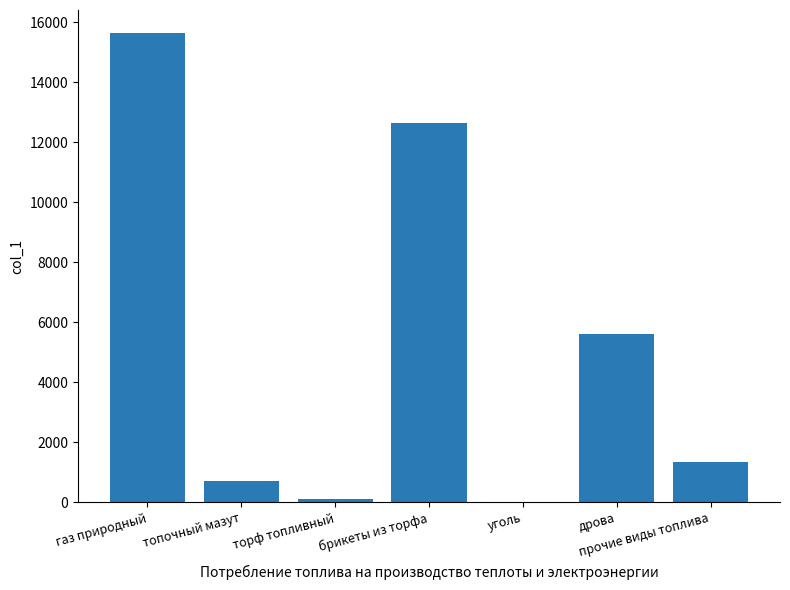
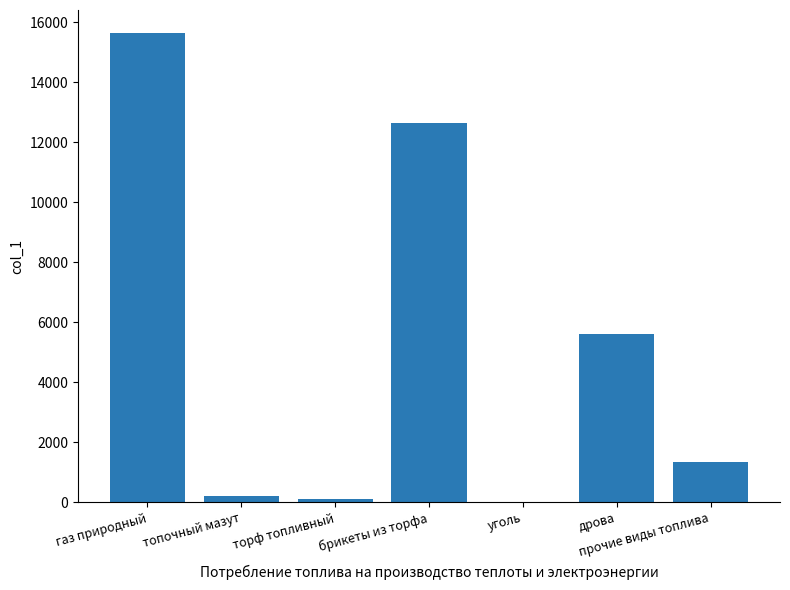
топочный мазут: 700 -> 200
